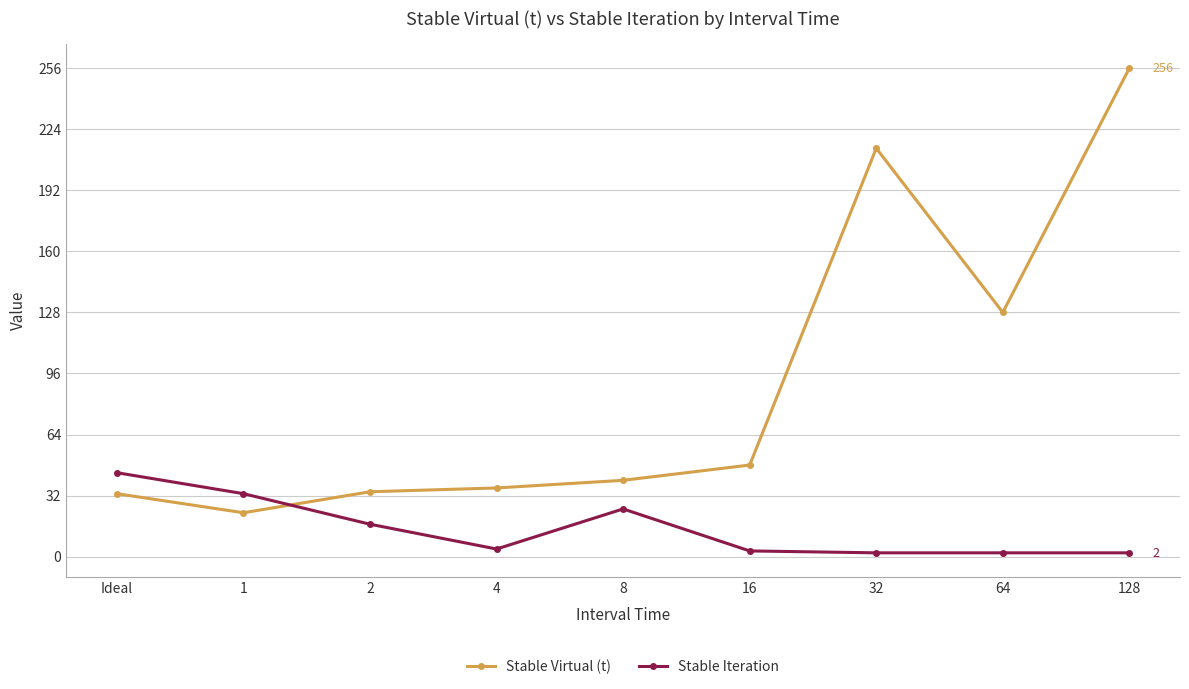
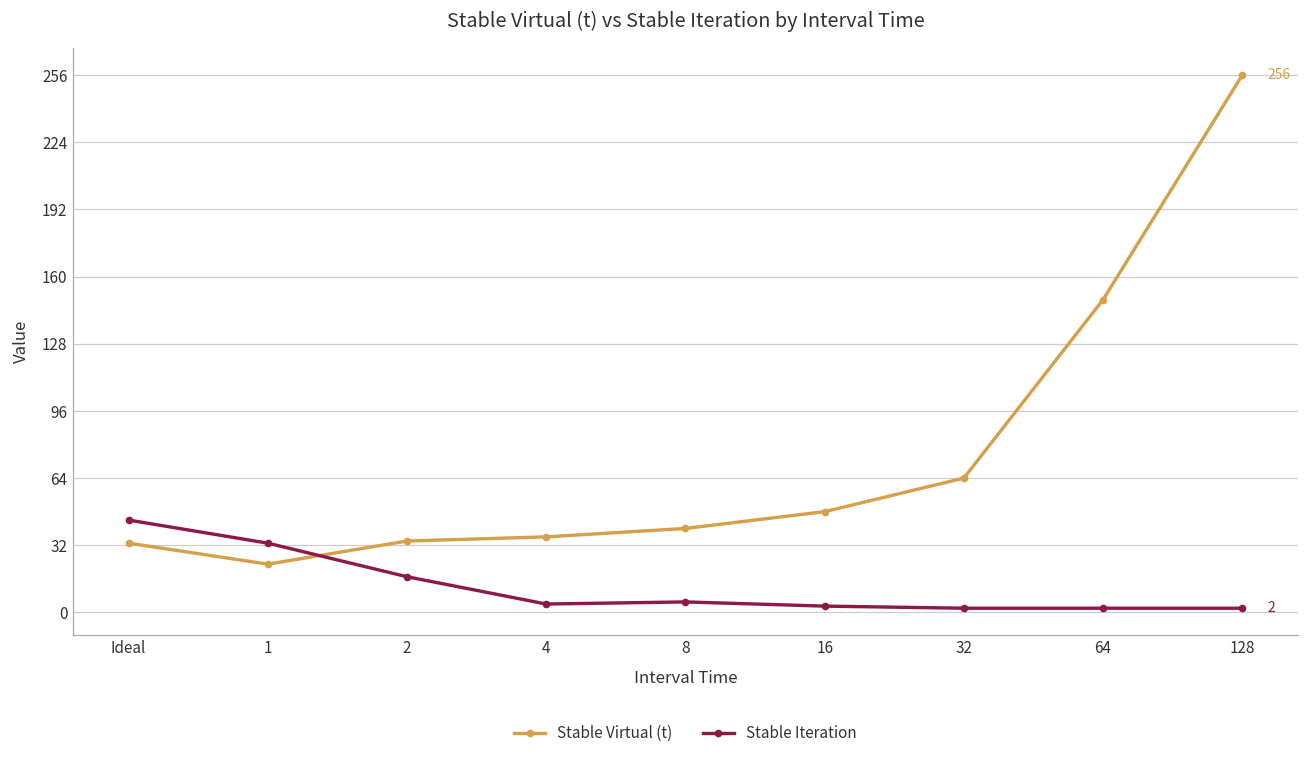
Stable Iteration, 8: 25 -> 5
Stable Virtual (t), 32: 214 -> 64
Stable Virtual (t), 64: 128 -> 149
